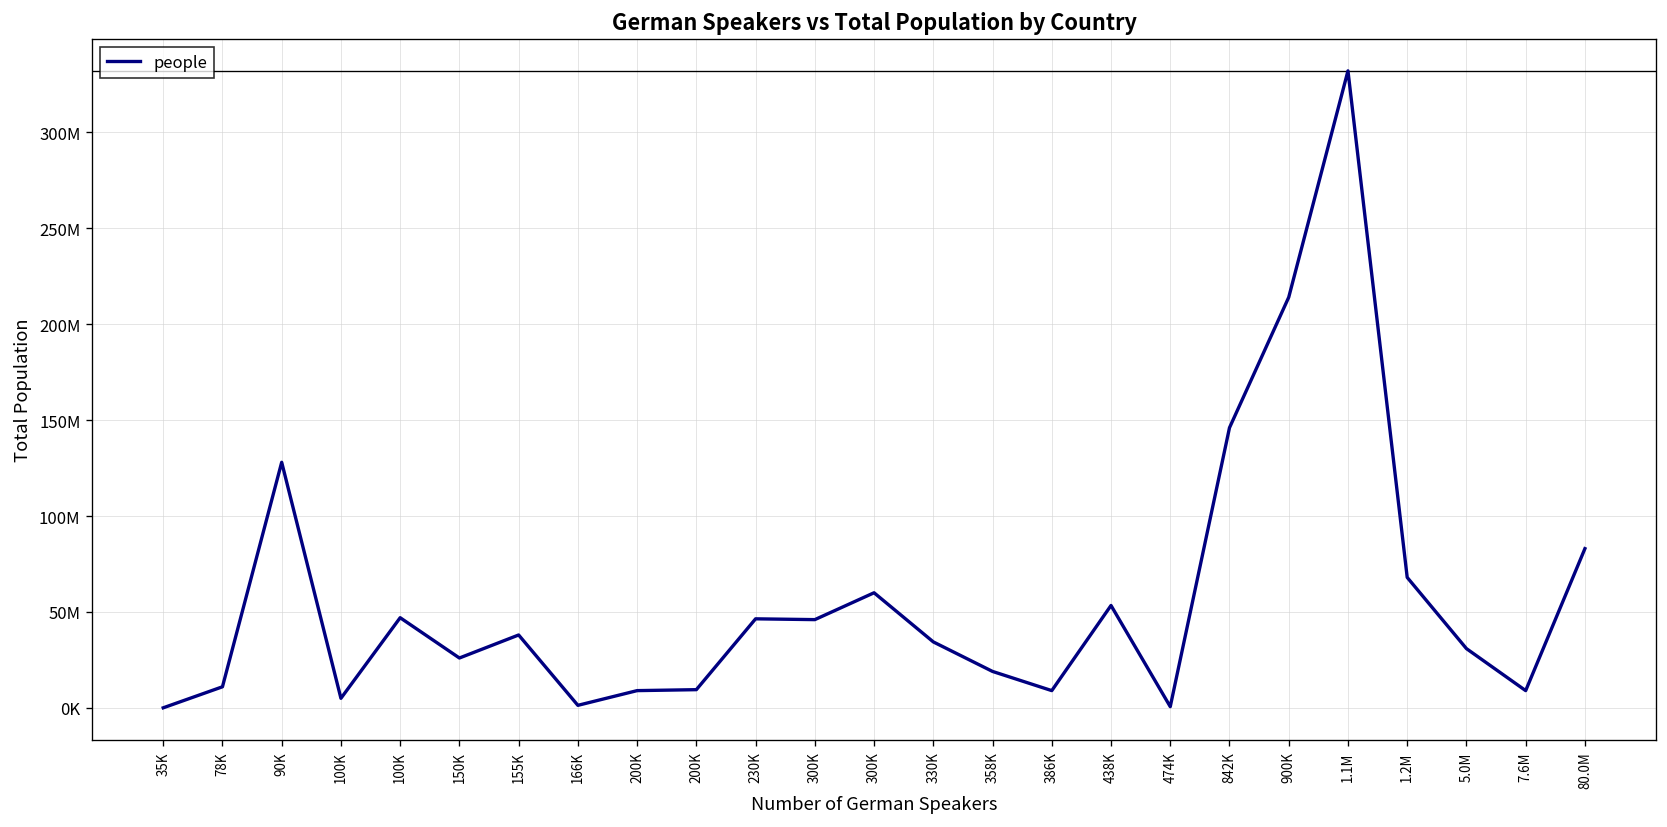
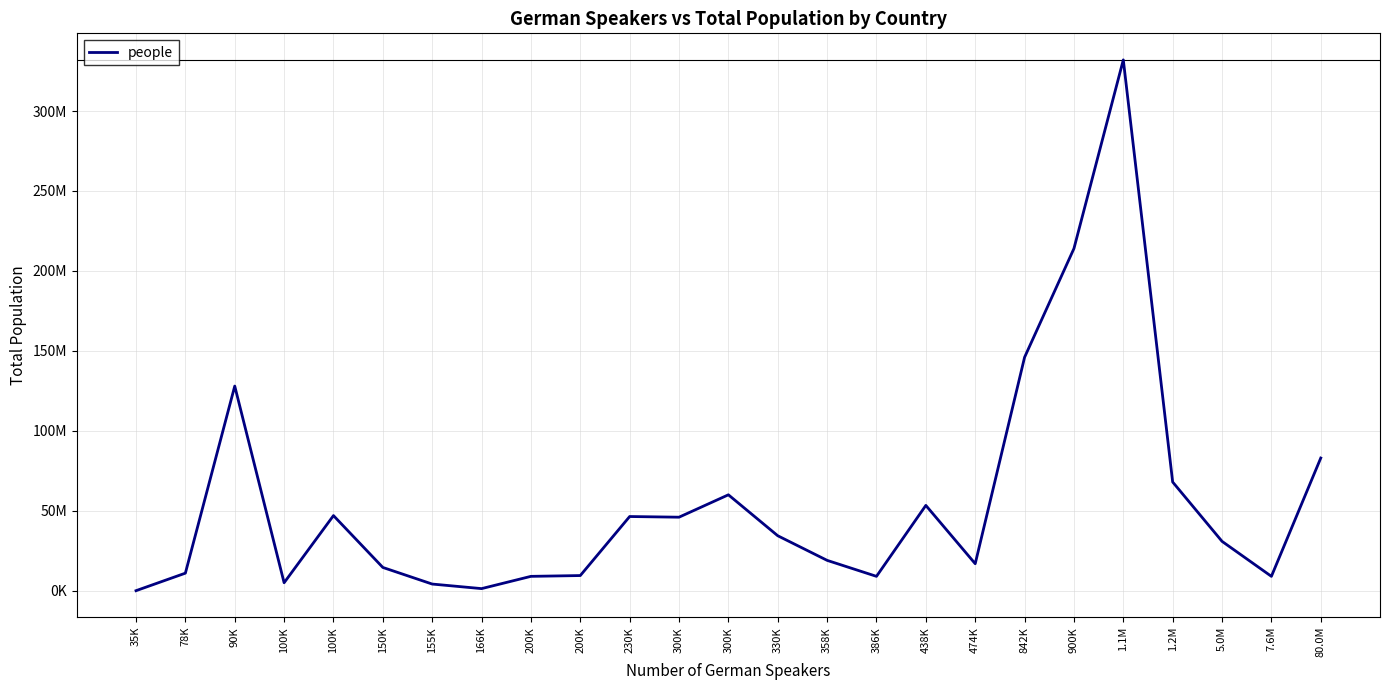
150K: 26000000 -> 15000000
155K: 38000000 -> 4000000
474K: 1000000 -> 17000000
